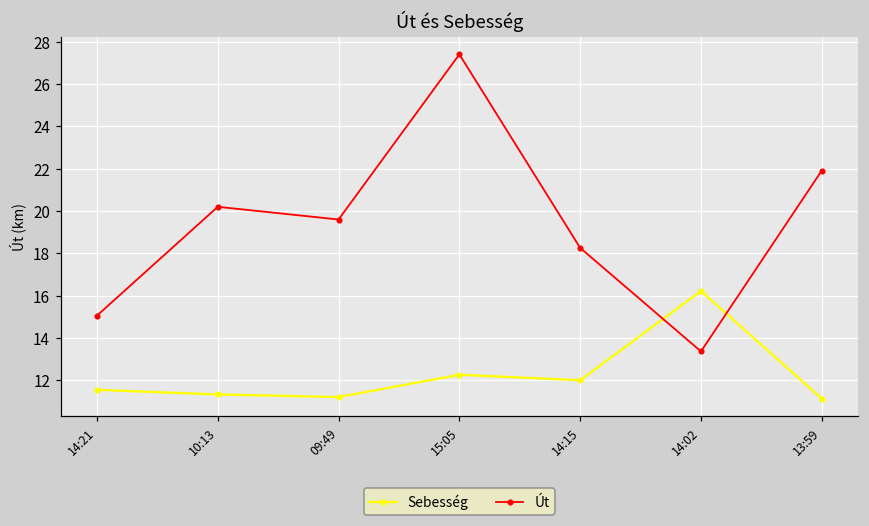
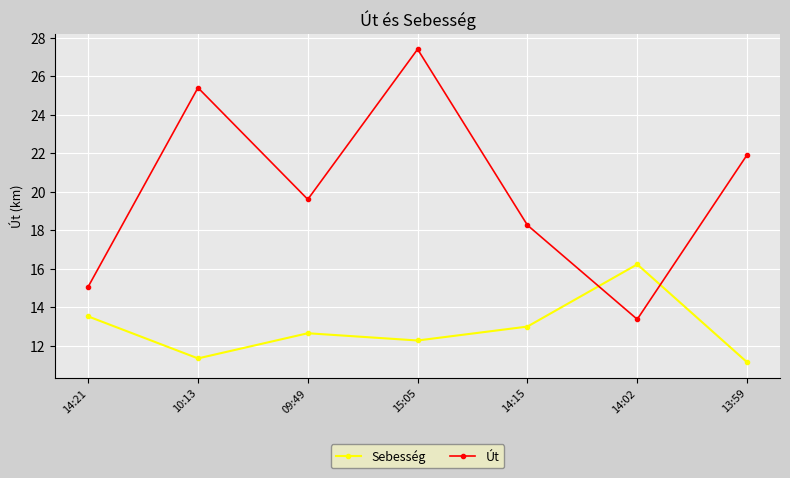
Sebesség, 14:21: 11.6 -> 13.5
Út, 10:13: 20.2 -> 25.4
Sebesség, 09:49: 11.2 -> 12.6
Sebesség, 14:15: 12.0 -> 13.0
